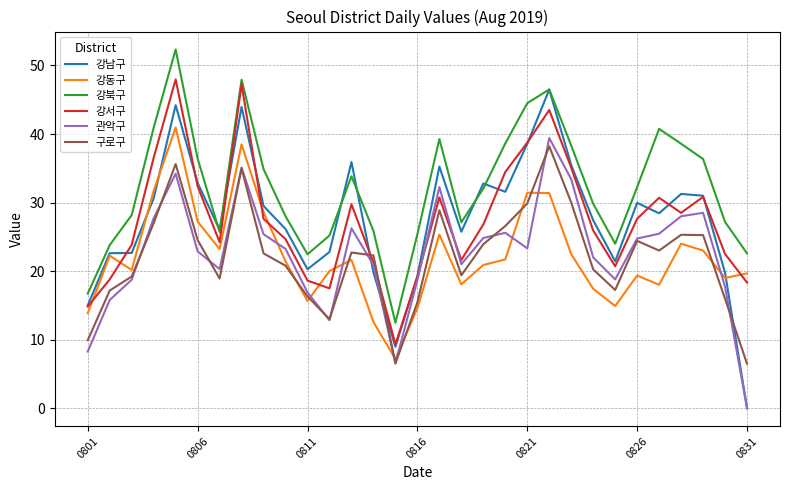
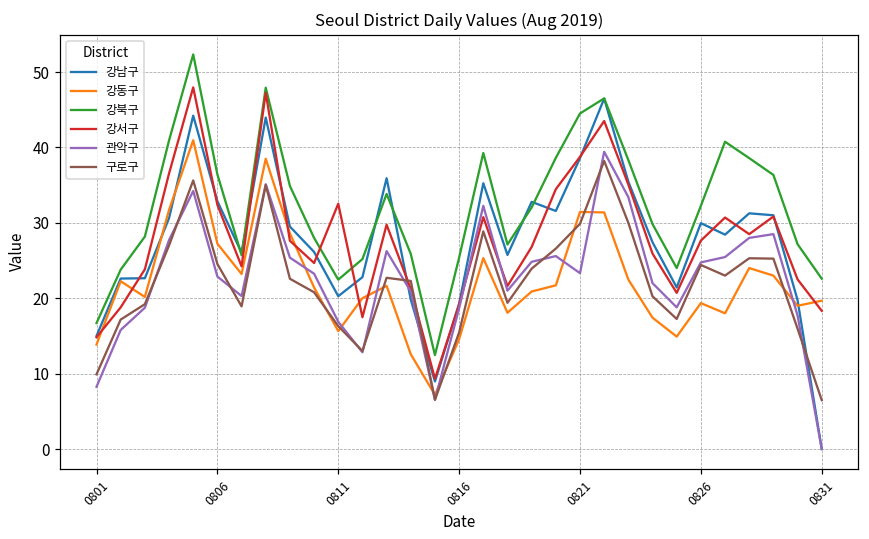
강서구, 0811: 19 -> 33
